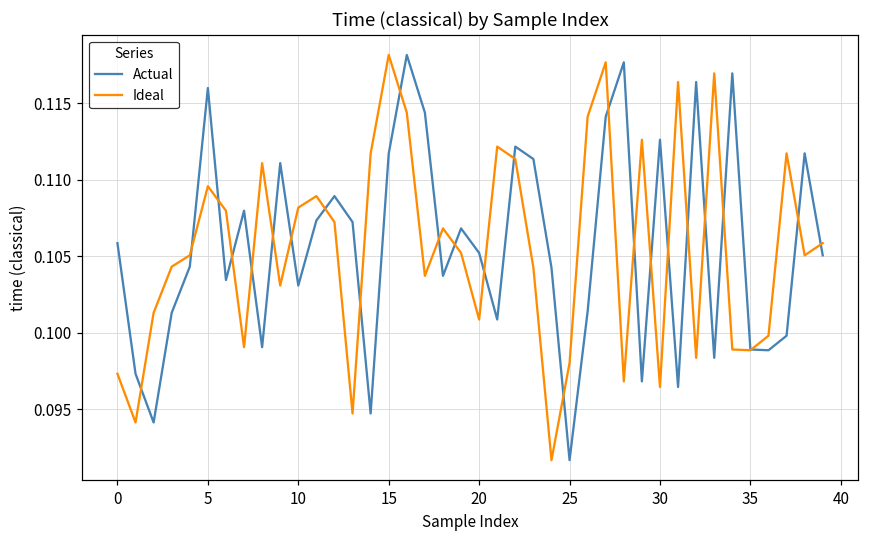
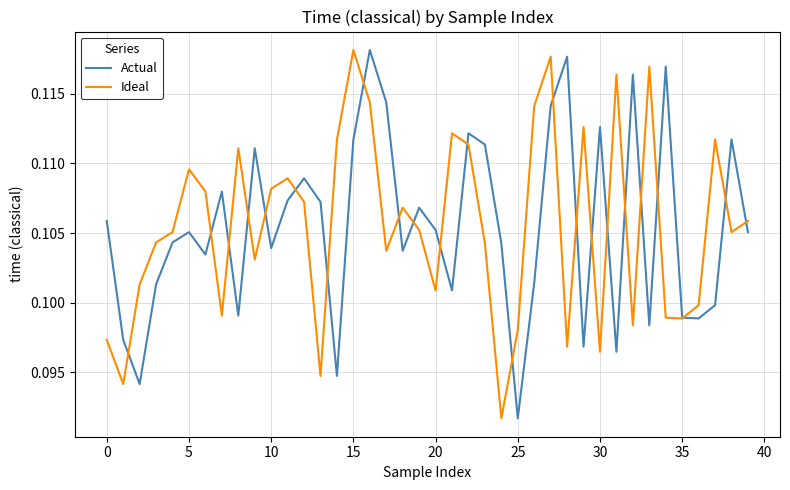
Actual, 5: 0.1160 -> 0.1051
Actual, 10: 0.1031 -> 0.1039
